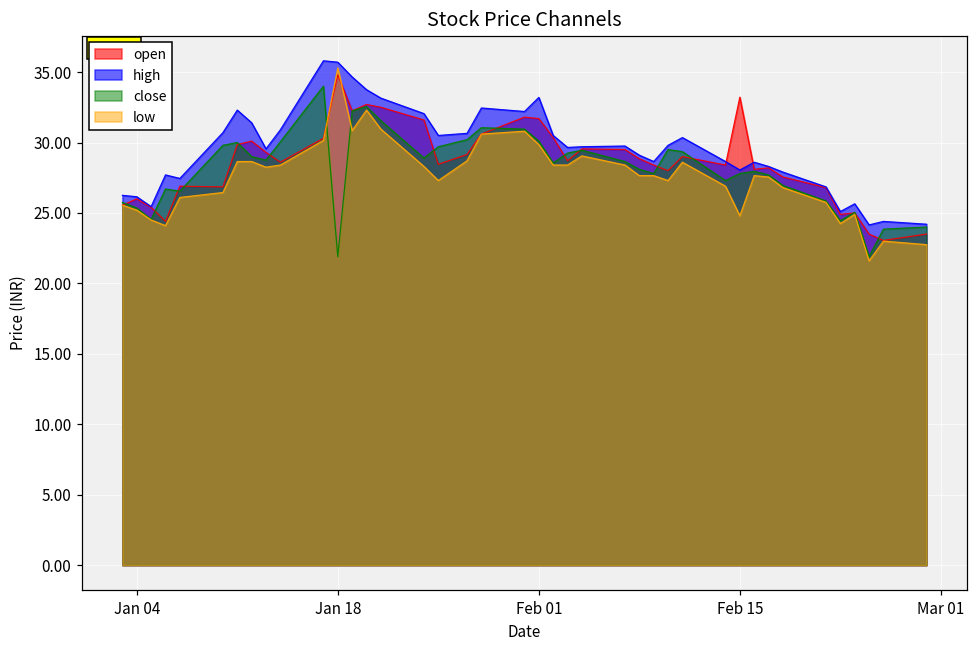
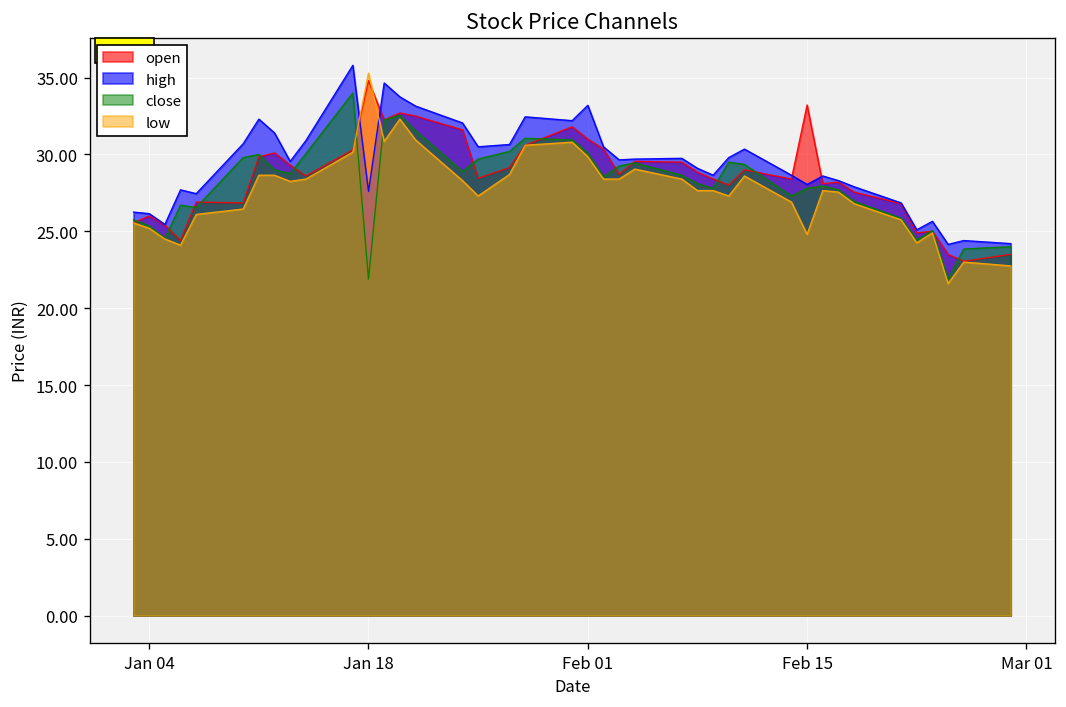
high, Jan 18: 35.7 -> 27.6
open, Feb 01: 31.7 -> 31.0
